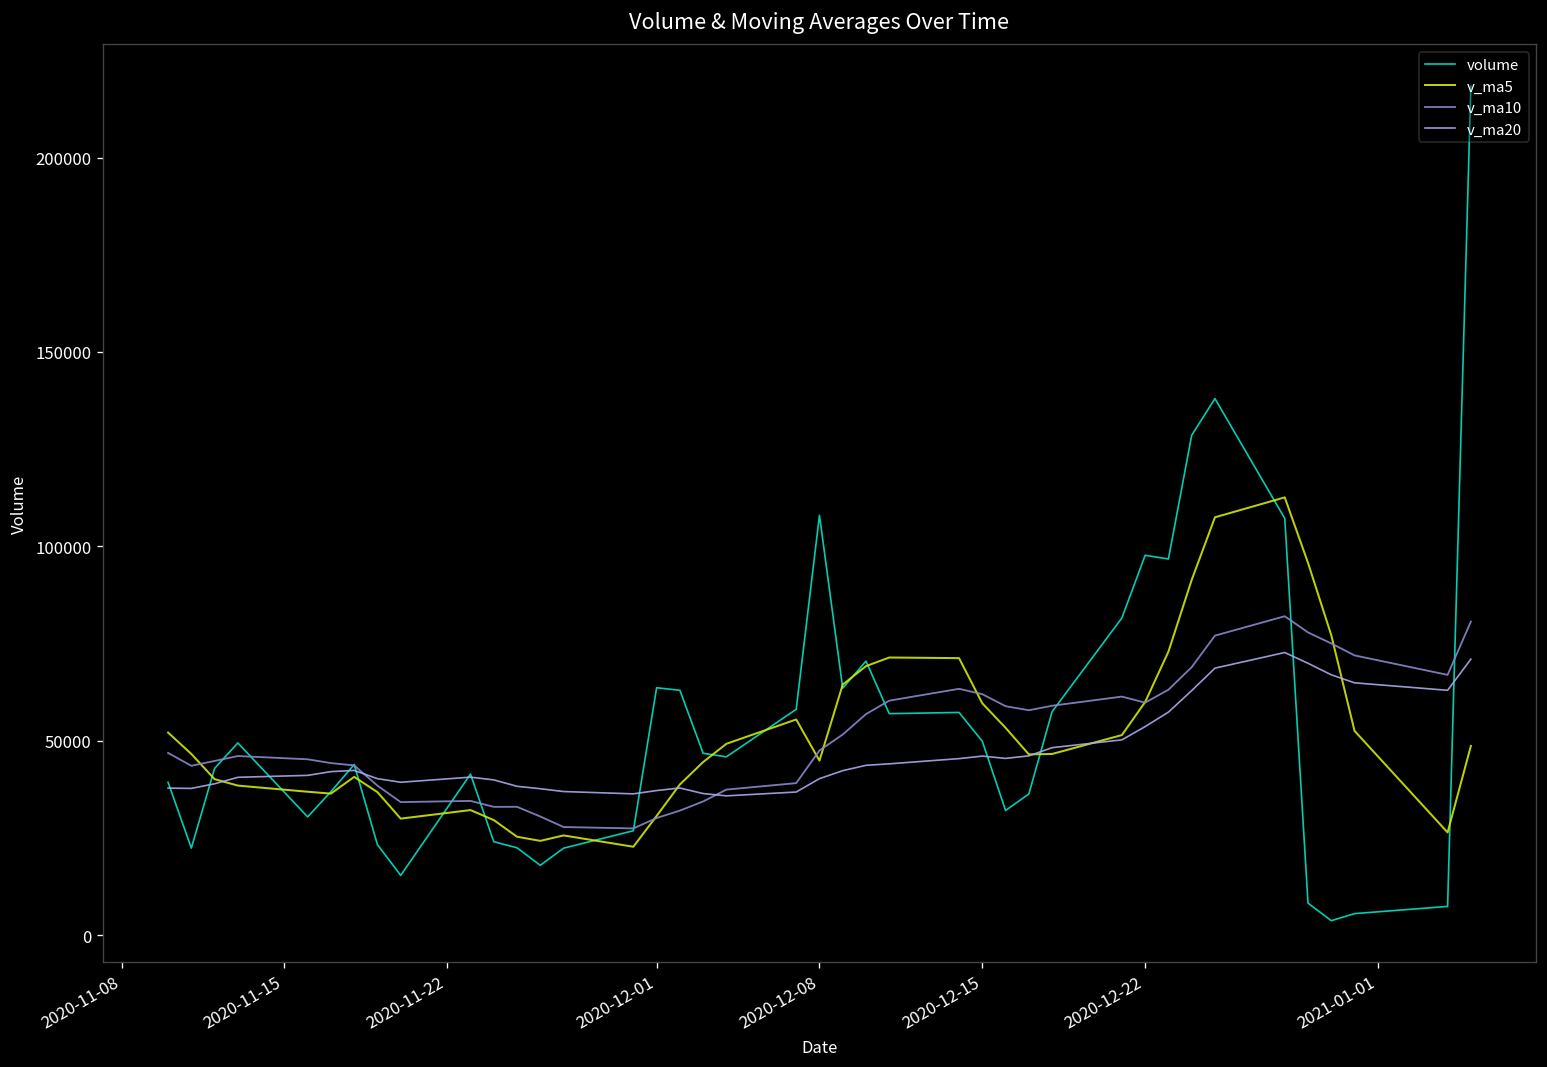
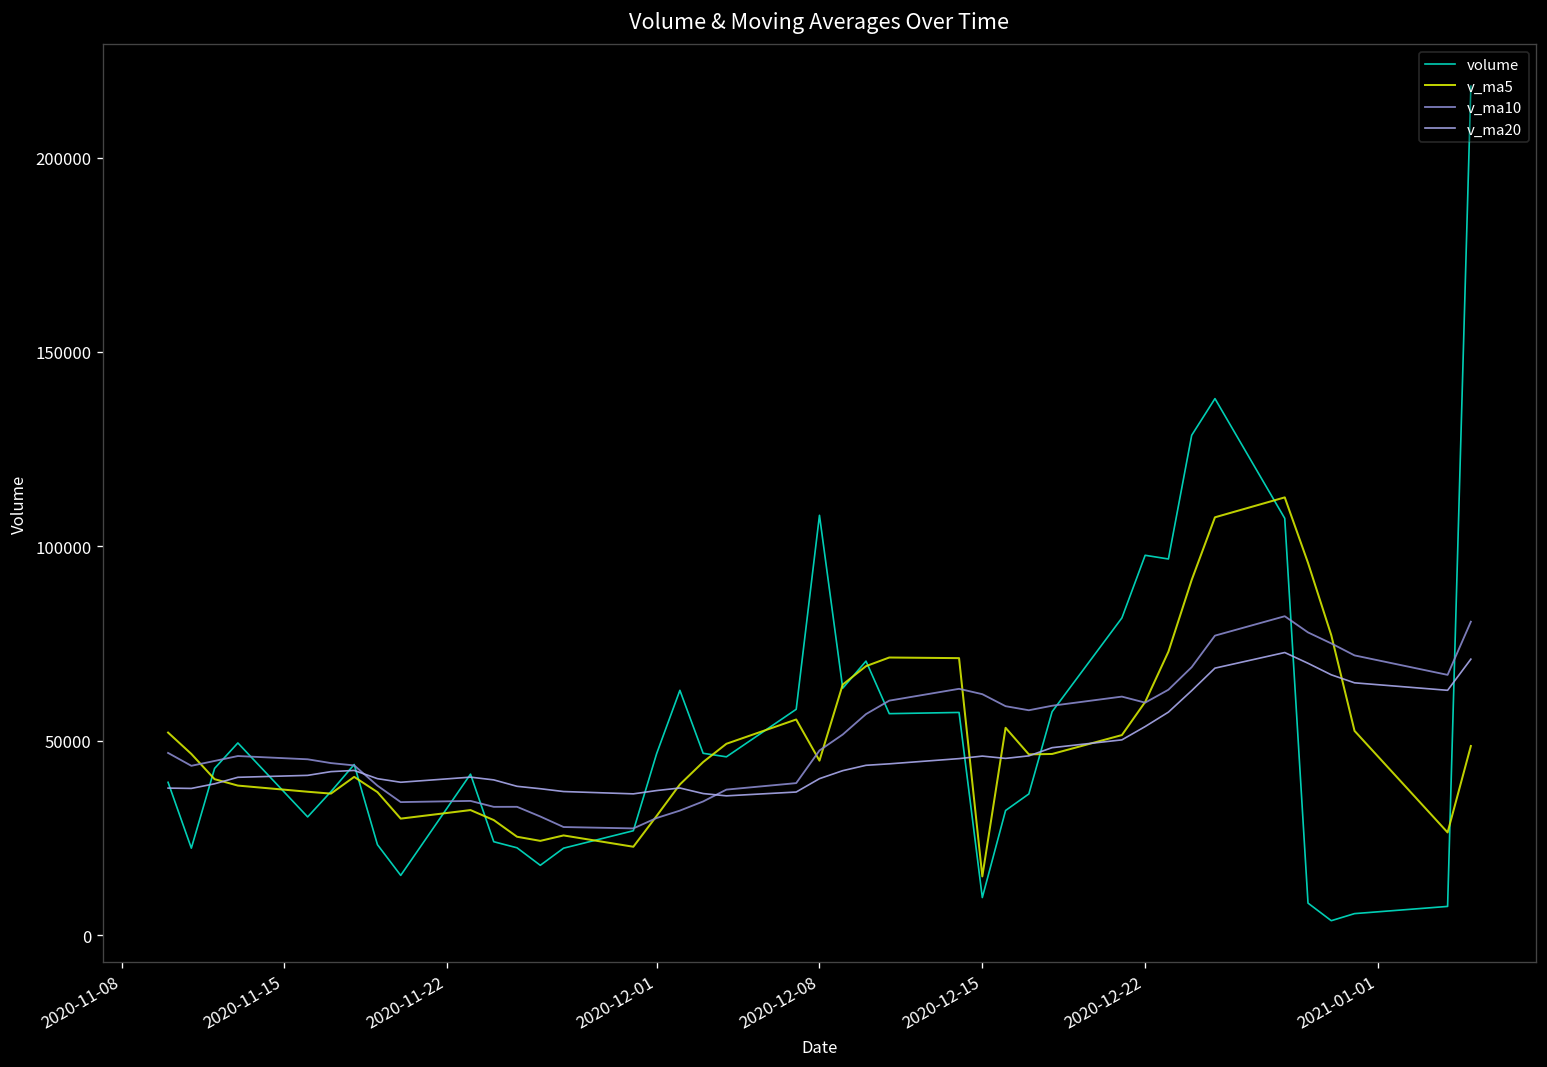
volume, 2020-12-01: 64000 -> 47000
volume, 2020-12-15: 50000 -> 10000
v_ma5, 2020-12-15: 60000 -> 15000
